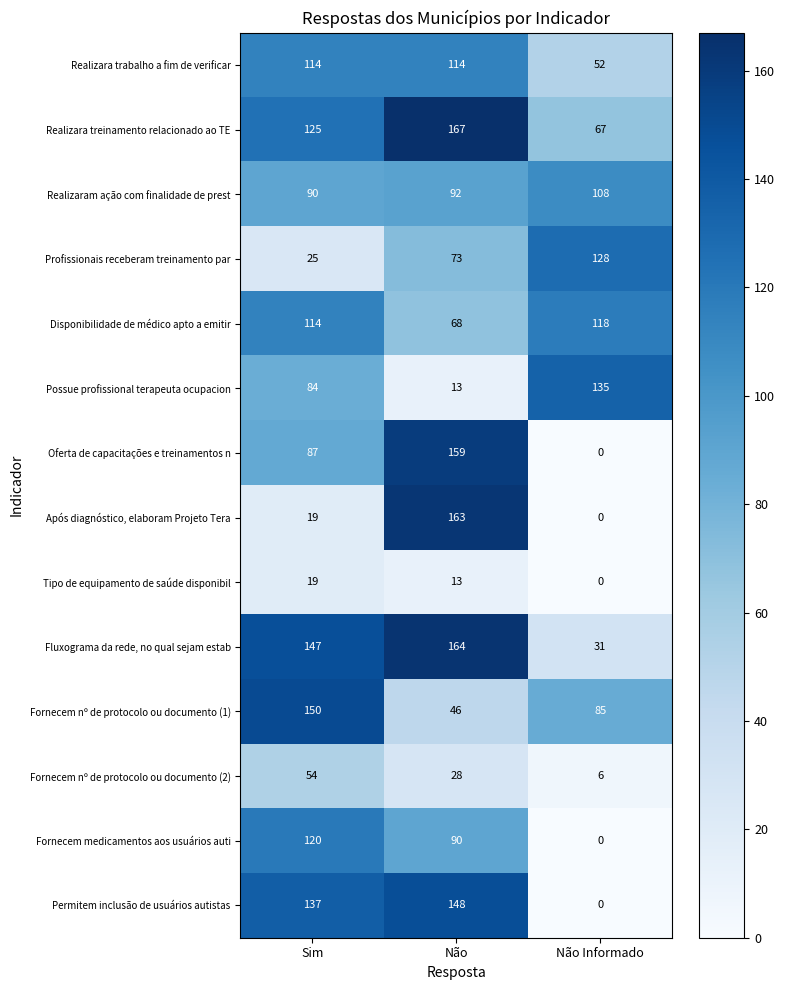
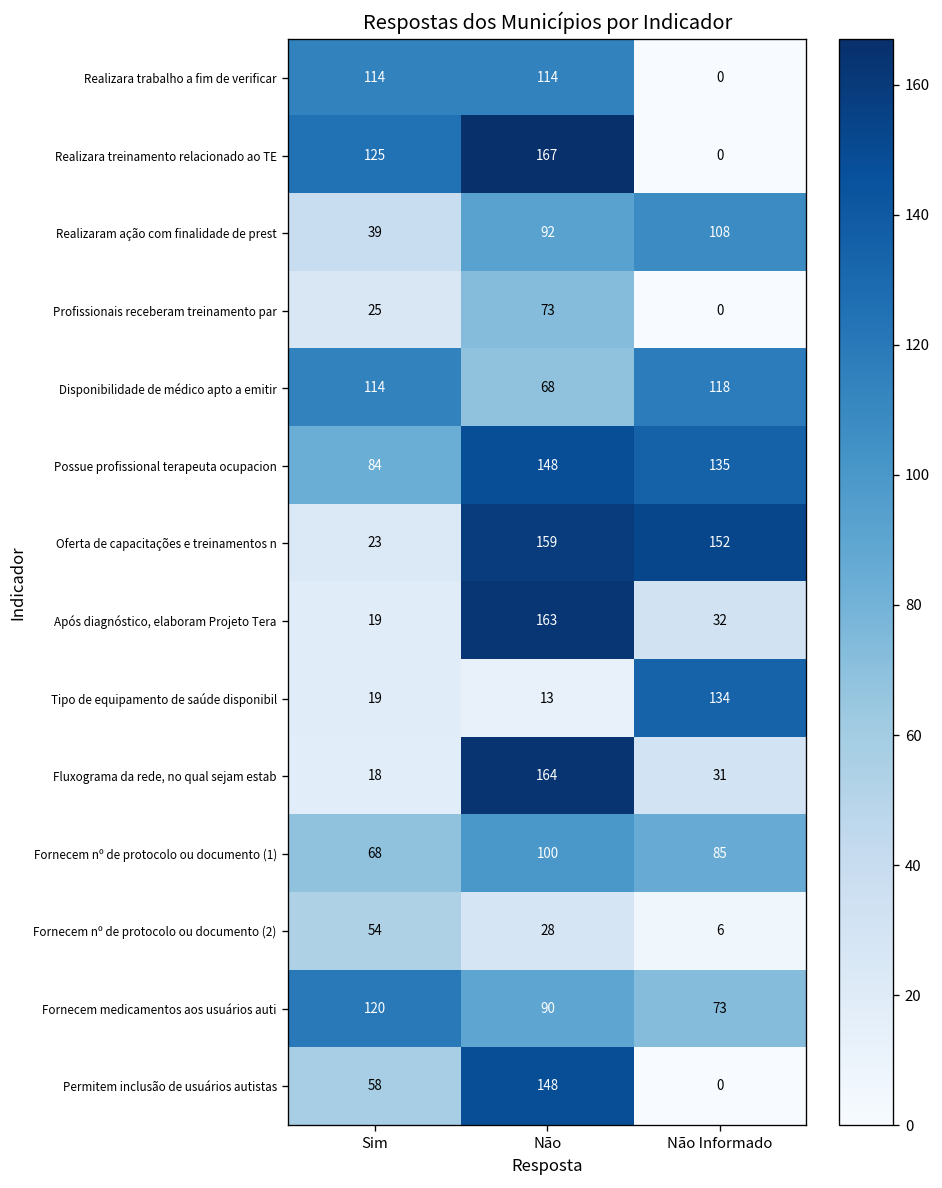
Realizara trabalho a fim de verificar, Não Informado: 52 -> 0
Realizara treinamento relacionado ao TE, Não Informado: 67 -> 0
Realizaram ação com finalidade de prest, Sim: 90 -> 39
Profissionais receberam treinamento par, Não Informado: 128 -> 0
Possue profissional terapeuta ocupacion, Não: 13 -> 148
Oferta de capacitações e treinamentos n, Sim: 87 -> 23
Oferta de capacitações e treinamentos n, Não Informado: 0 -> 152
Após diagnóstico, elaboram Projeto Tera, Não Informado: 0 -> 32
Tipo de equipamento de saúde disponibil, Não Informado: 0 -> 134
Fluxograma da rede, no qual sejam estab, Sim: 147 -> 18
Fornecem nº de protocolo ou documento (1), Sim: 150 -> 68
Fornecem nº de protocolo ou documento (1), Não: 46 -> 100
Fornecem medicamentos aos usuários auti, Não Informado: 0 -> 73
Permitem inclusão de usuários autistas, Sim: 137 -> 58
